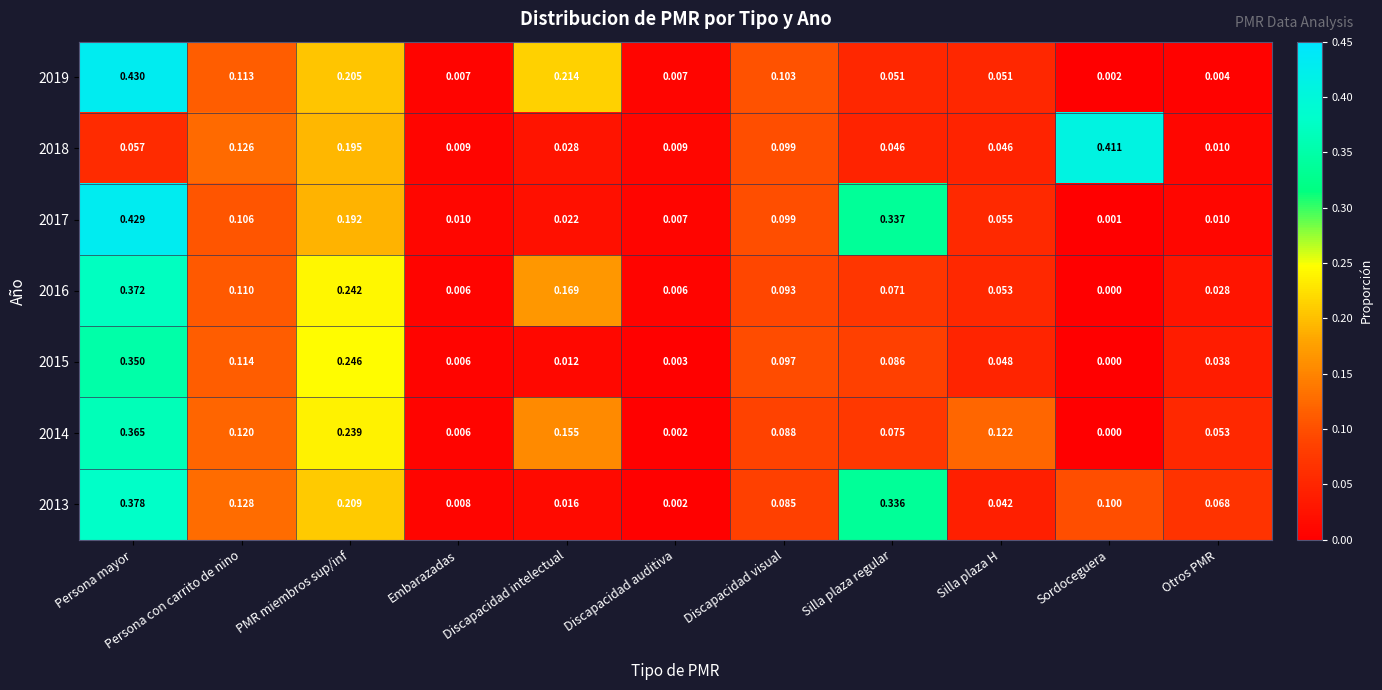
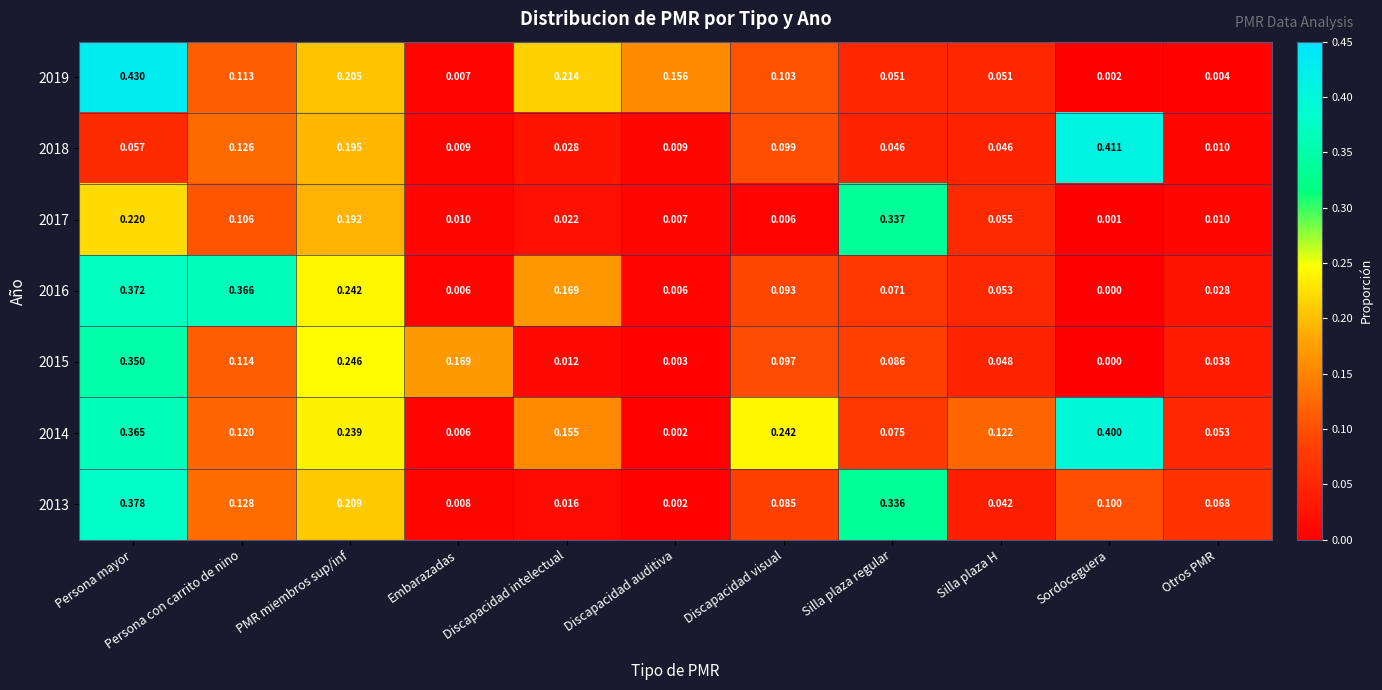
2019, Discapacidad auditiva: 0.007 -> 0.156
2017, Persona mayor: 0.429 -> 0.220
2017, Discapacidad visual: 0.099 -> 0.006
2016, Persona con carrito de nino: 0.110 -> 0.366
2015, Embarazadas: 0.006 -> 0.169
2014, Discapacidad visual: 0.088 -> 0.242
2014, Sordoceguera: 0.000 -> 0.400
